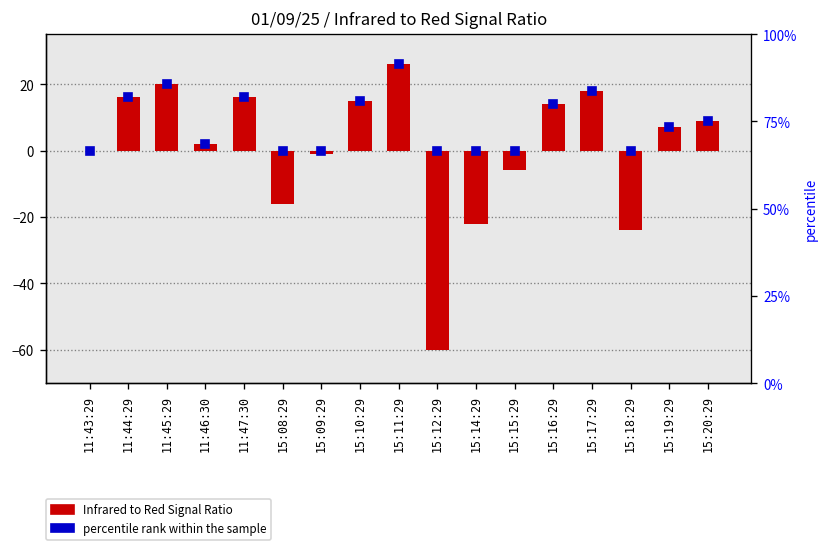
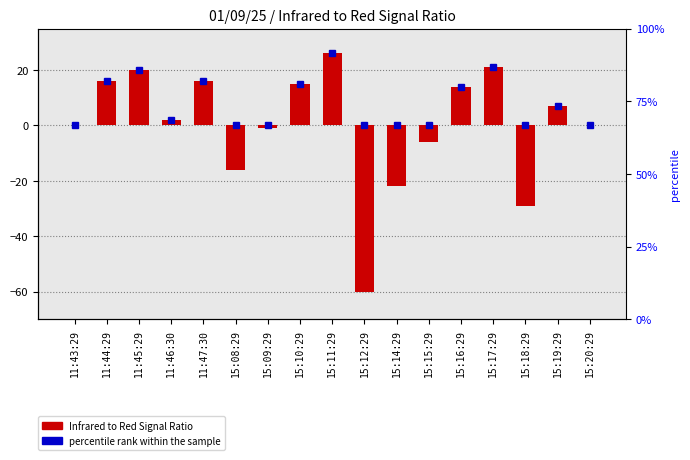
Infrared to Red Signal Ratio, 15:17:29: 18 -> 21
Infrared to Red Signal Ratio, 15:18:29: -24 -> -29
Infrared to Red Signal Ratio, 15:20:29: 9 -> 0
